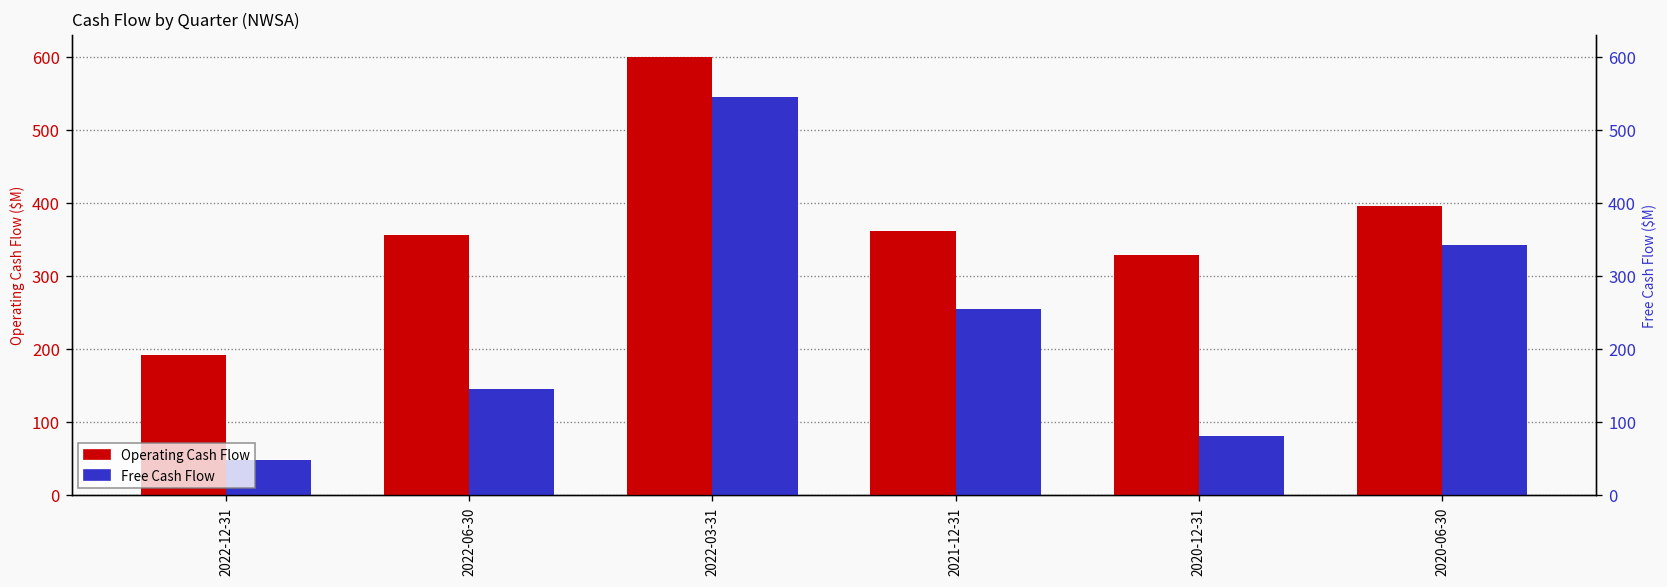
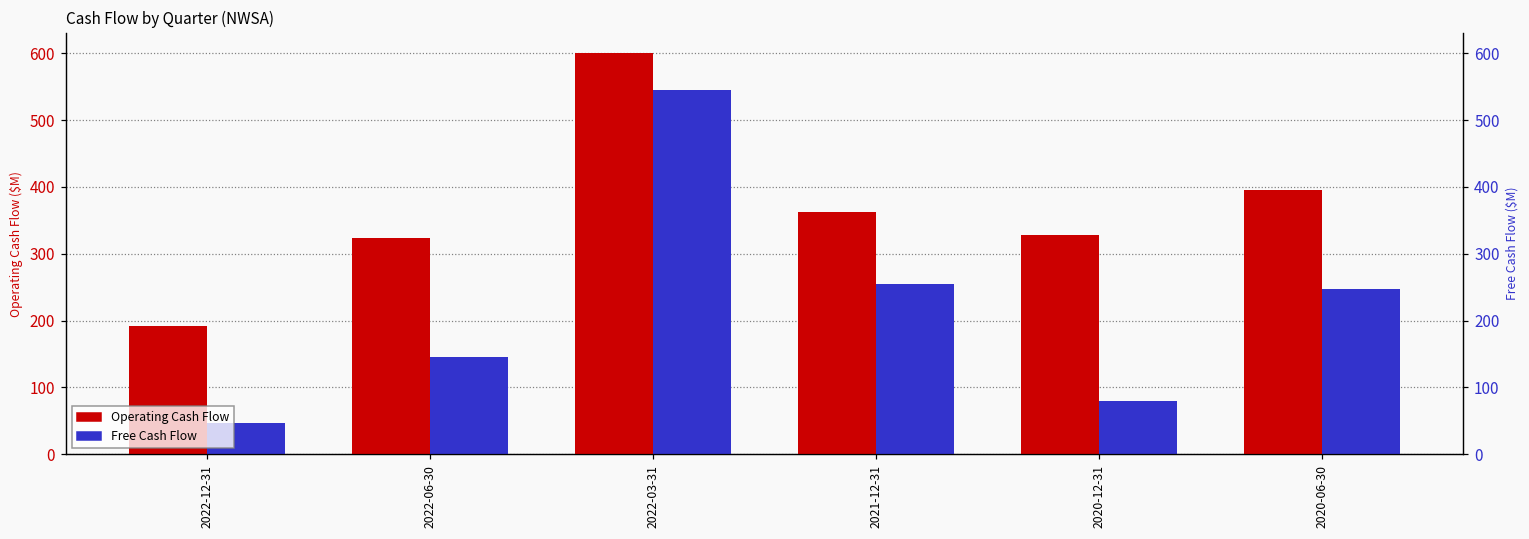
Operating Cash Flow, 2022-06-30: 360 -> 320
Free Cash Flow, 2020-06-30: 340 -> 250
